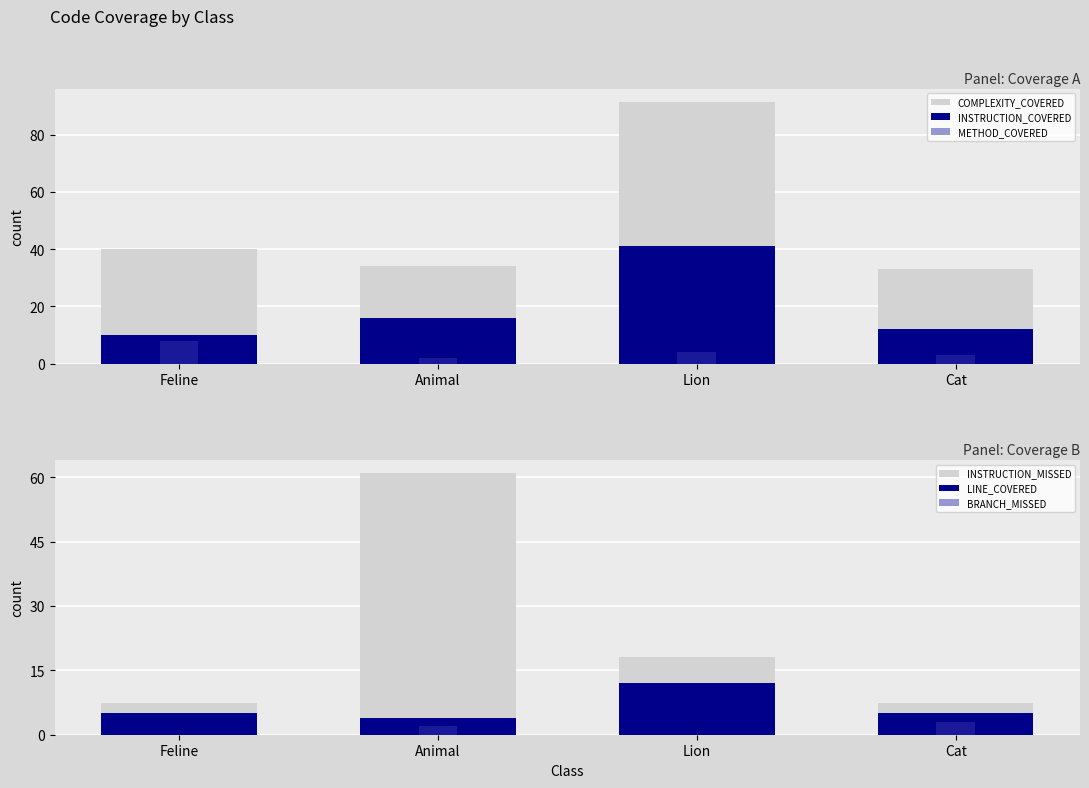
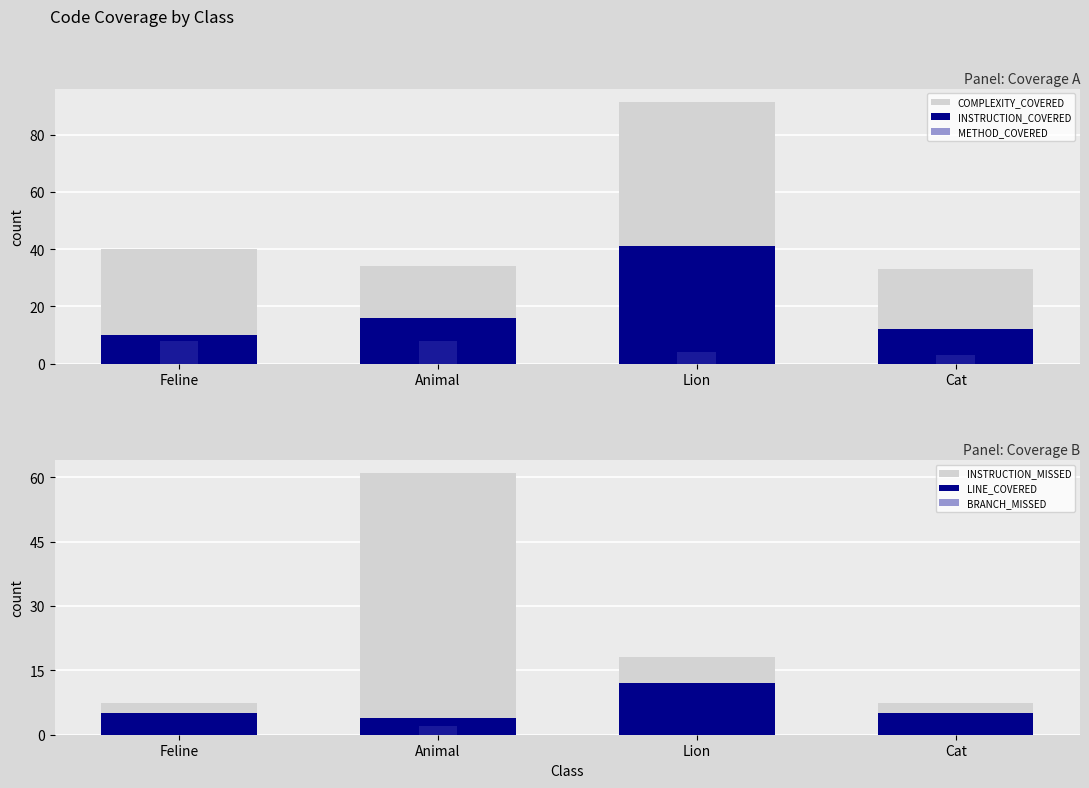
Panel: Coverage A, METHOD_COVERED, Animal: 2 -> 8
Panel: Coverage B, BRANCH_MISSED, Cat: 3 -> 0
